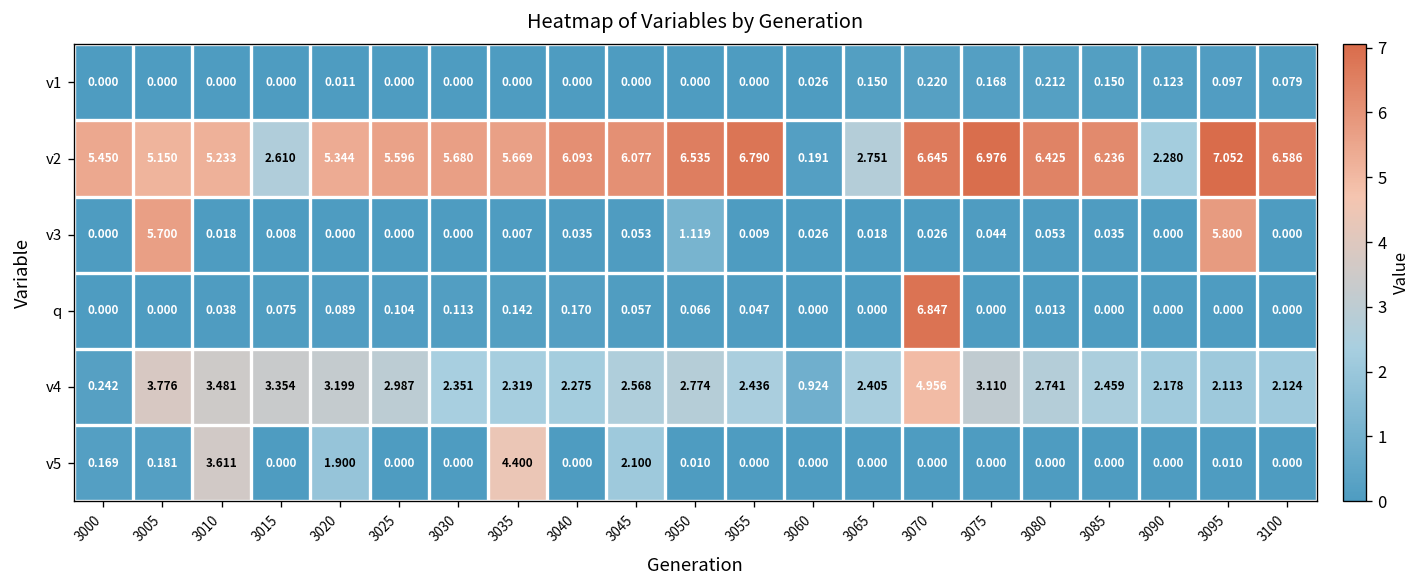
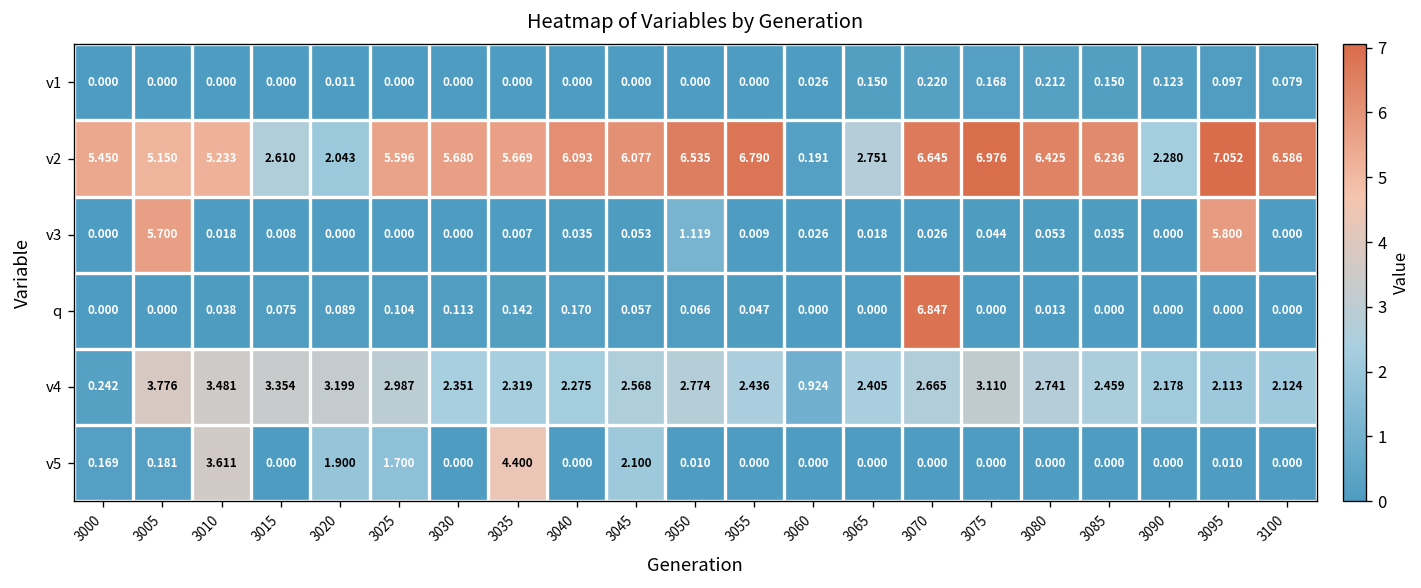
v2, 3020: 5.344 -> 2.043
v4, 3070: 4.956 -> 2.665
v5, 3025: 0.000 -> 1.700
